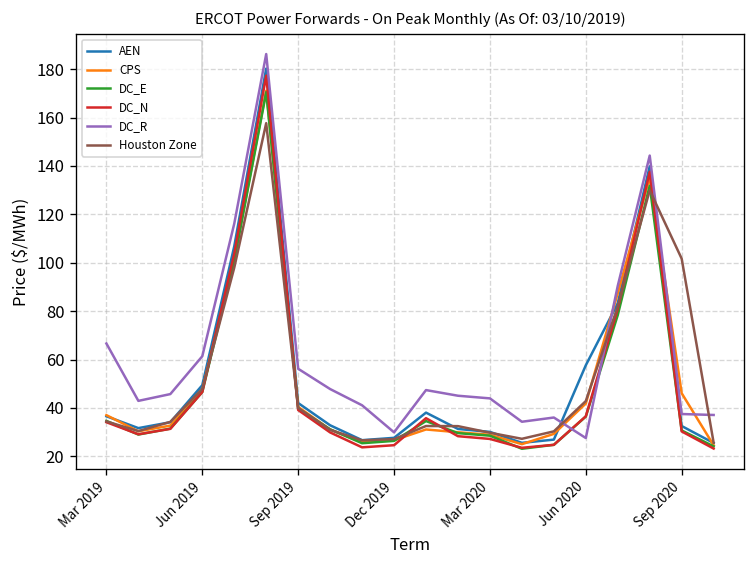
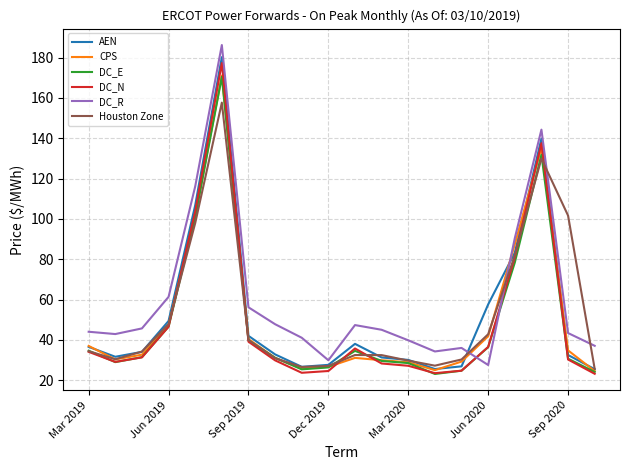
DC_R, Mar 2019: 67 -> 44
DC_R, Mar 2020: 44 -> 40
CPS, Sep 2020: 46 -> 35
DC_R, Sep 2020: 37 -> 43
